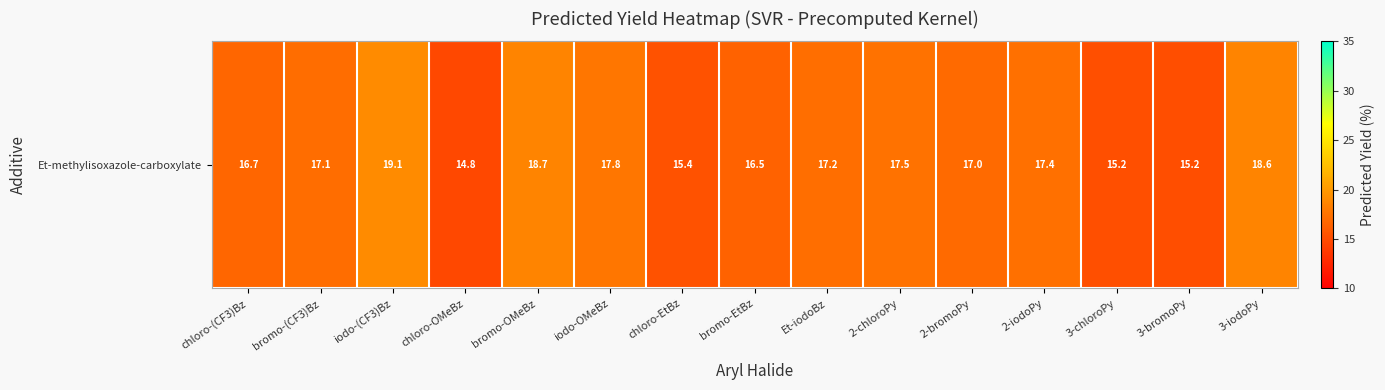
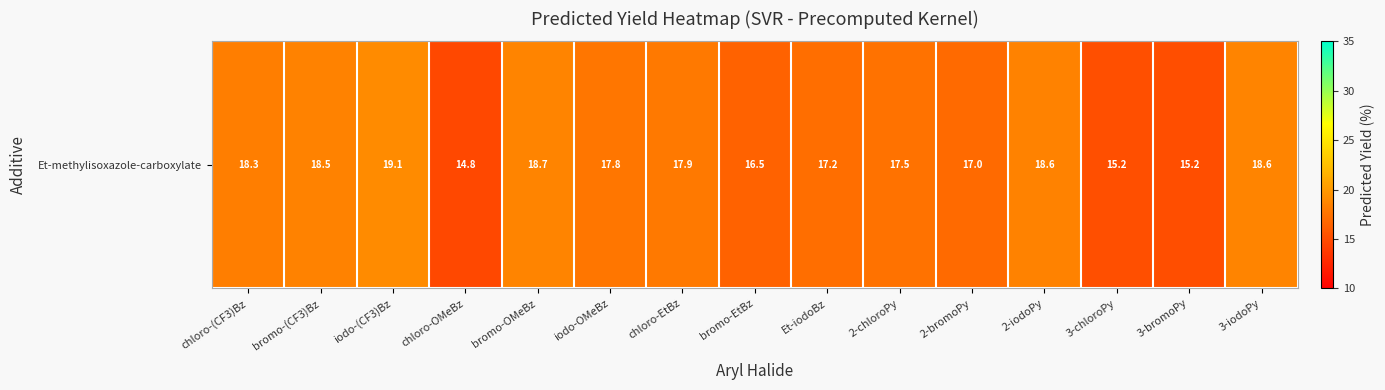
Et-methylisoxazole-carboxylate, chloro-(CF3)Bz: 16.7 -> 18.3
Et-methylisoxazole-carboxylate, bromo-(CF3)Bz: 17.1 -> 18.5
Et-methylisoxazole-carboxylate, chloro-EtBz: 15.4 -> 17.9
Et-methylisoxazole-carboxylate, 2-iodoPy: 17.4 -> 18.6
